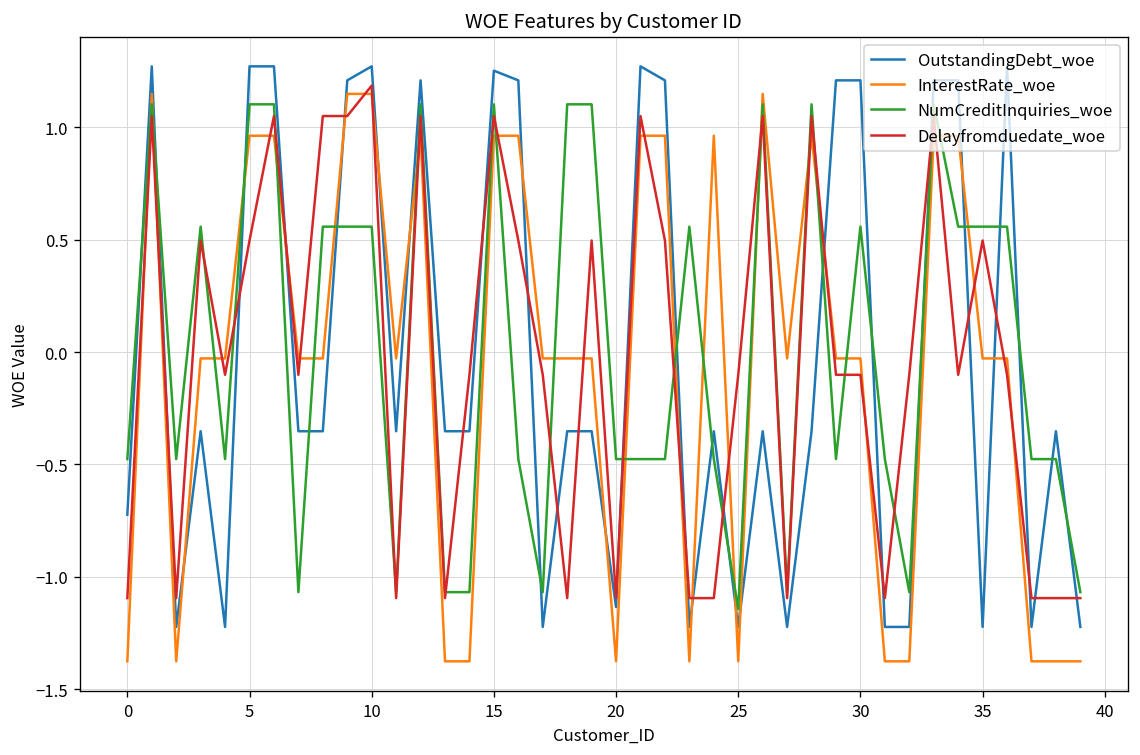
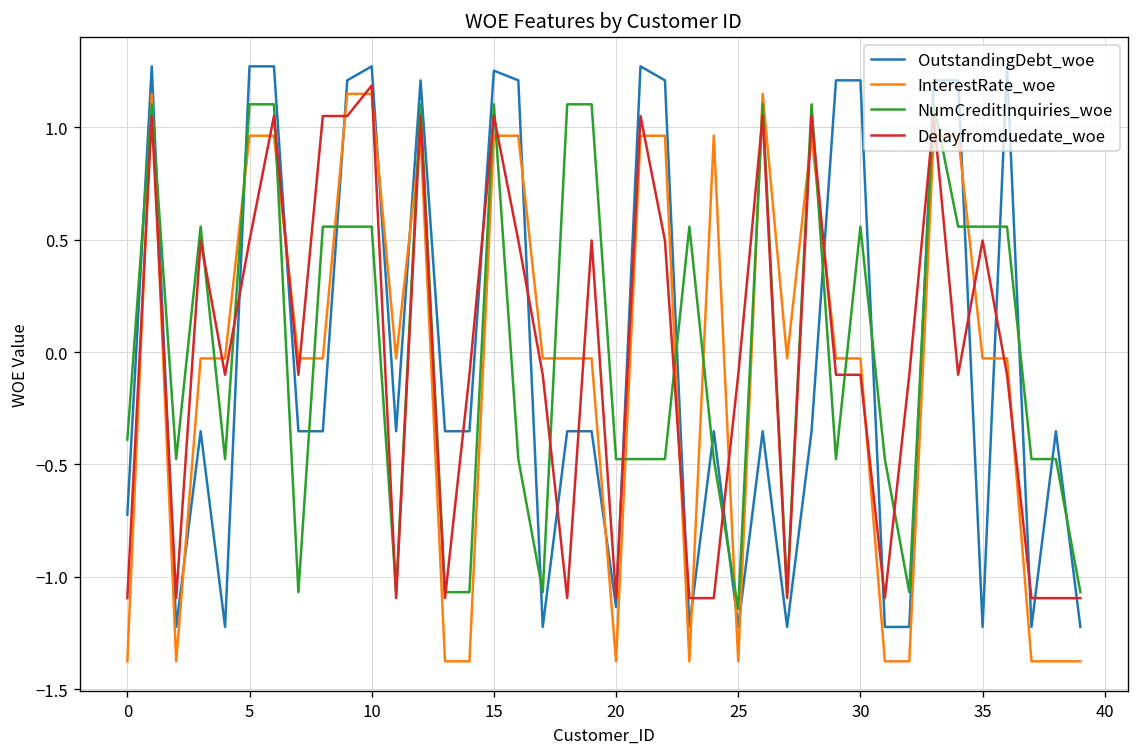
NumCreditInquiries_woe, 0: -0.48 -> -0.39
